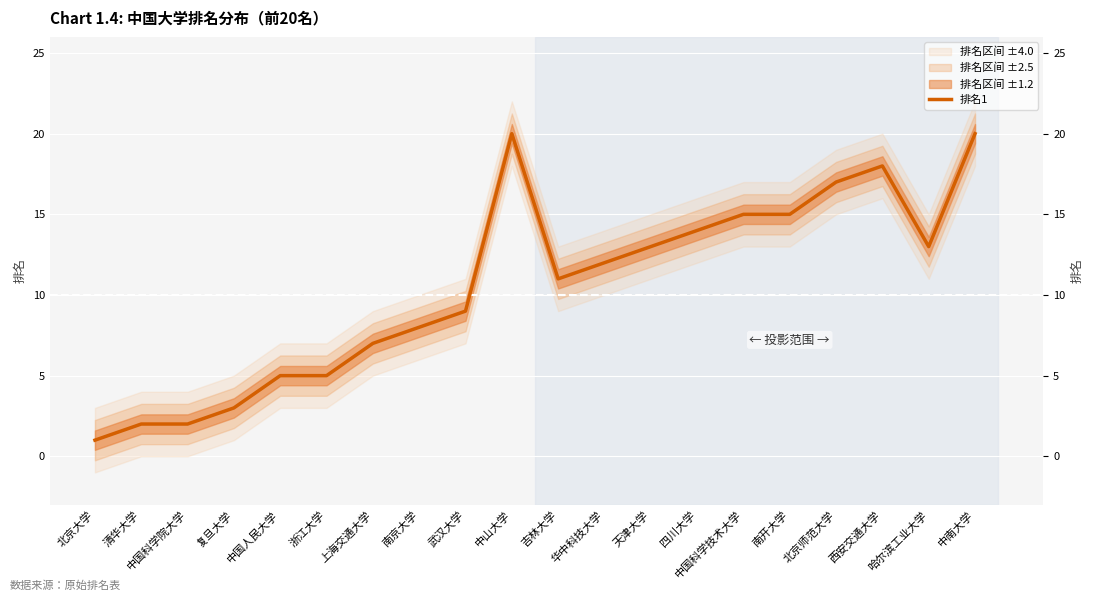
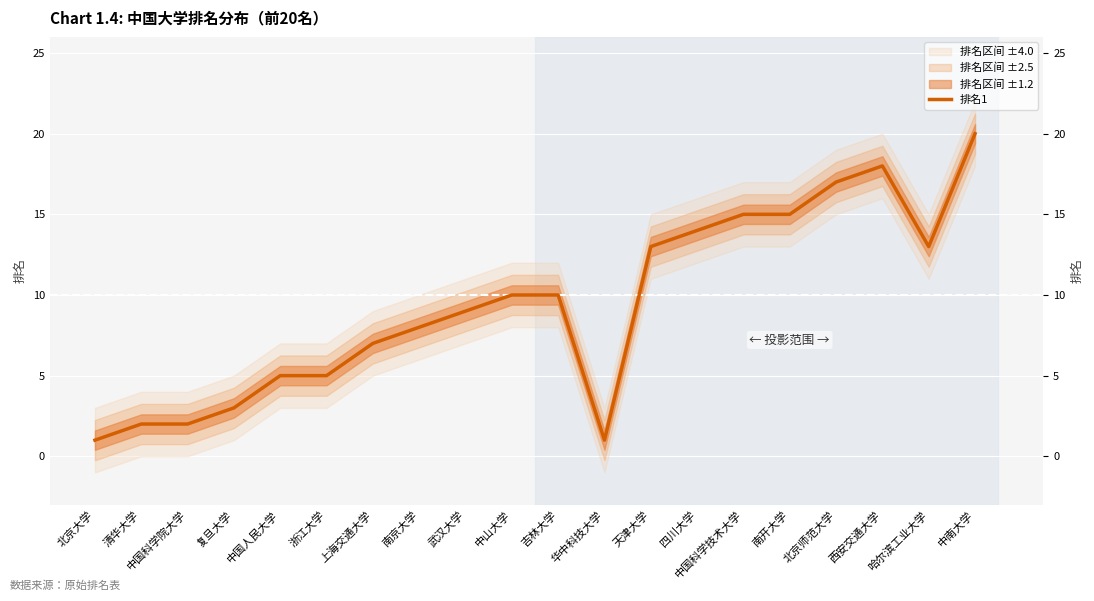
排名1, 中山大学: 20 -> 10
排名1, 吉林大学: 11 -> 10
排名1, 华中科技大学: 12 -> 1
